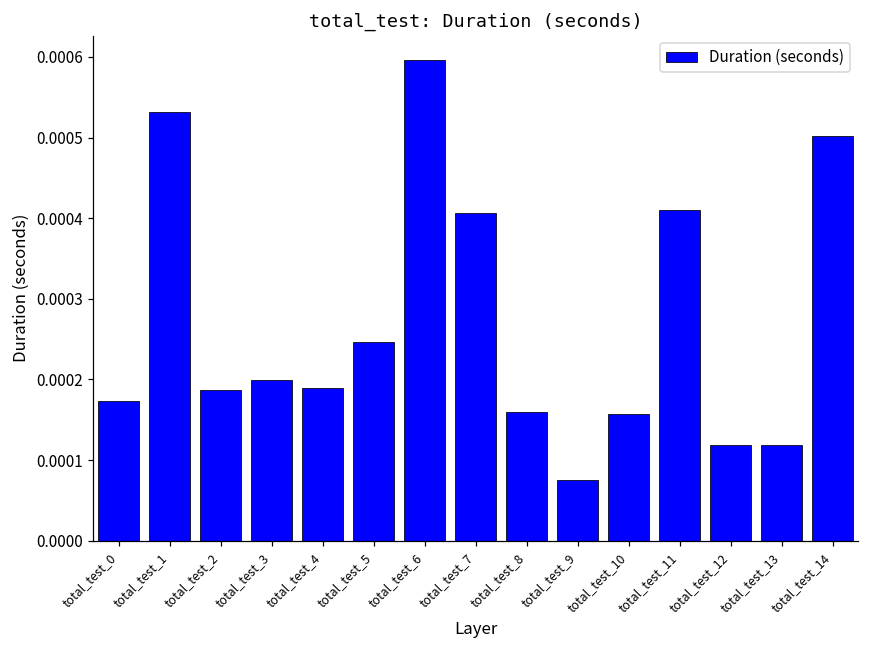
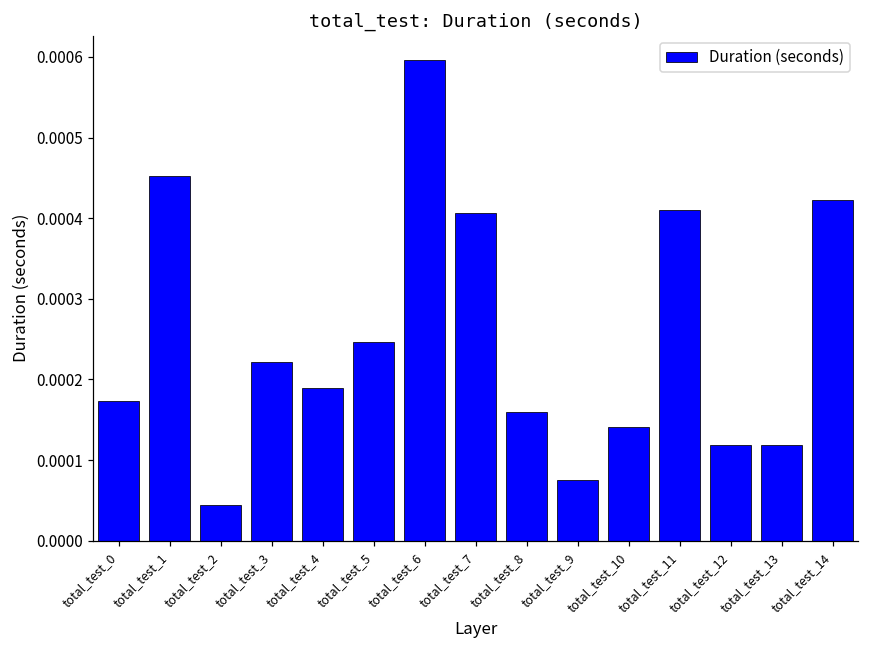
total_test_1: 0.00053 -> 0.00045
total_test_2: 0.00019 -> 0.00004
total_test_3: 0.00020 -> 0.00022
total_test_10: 0.00016 -> 0.00014
total_test_14: 0.00050 -> 0.00042
